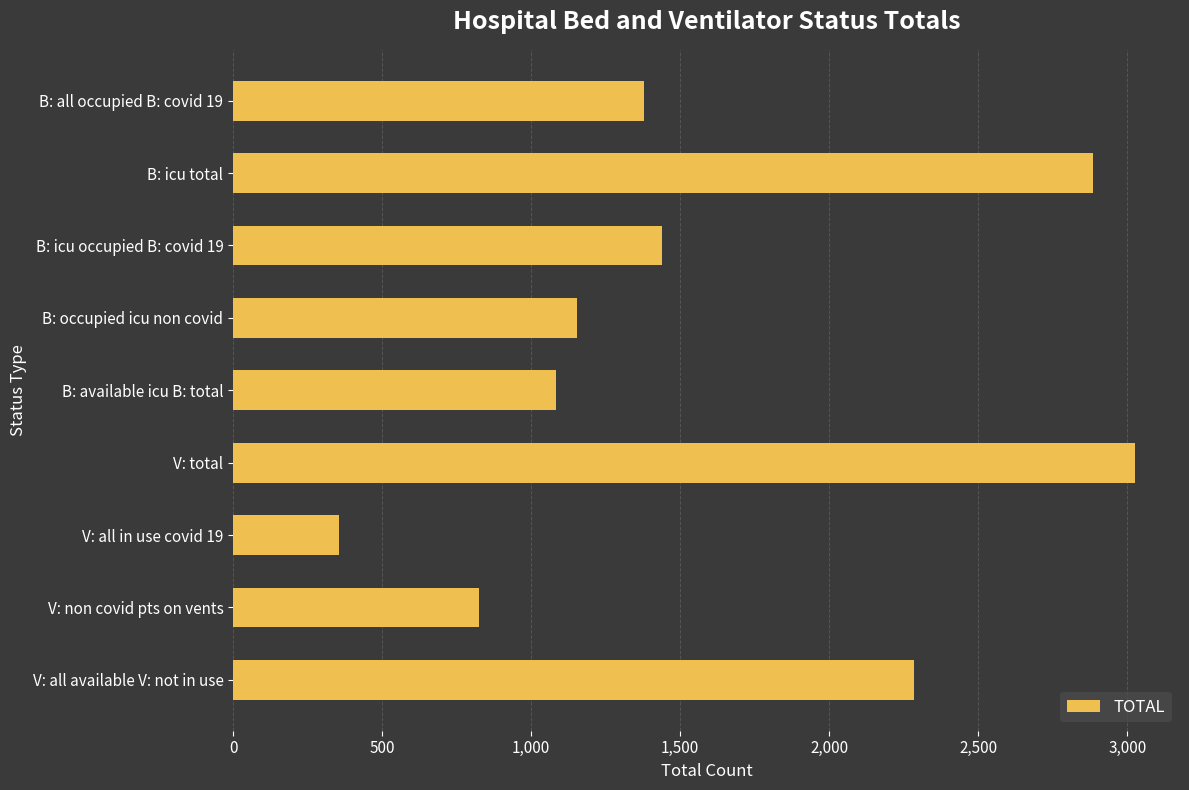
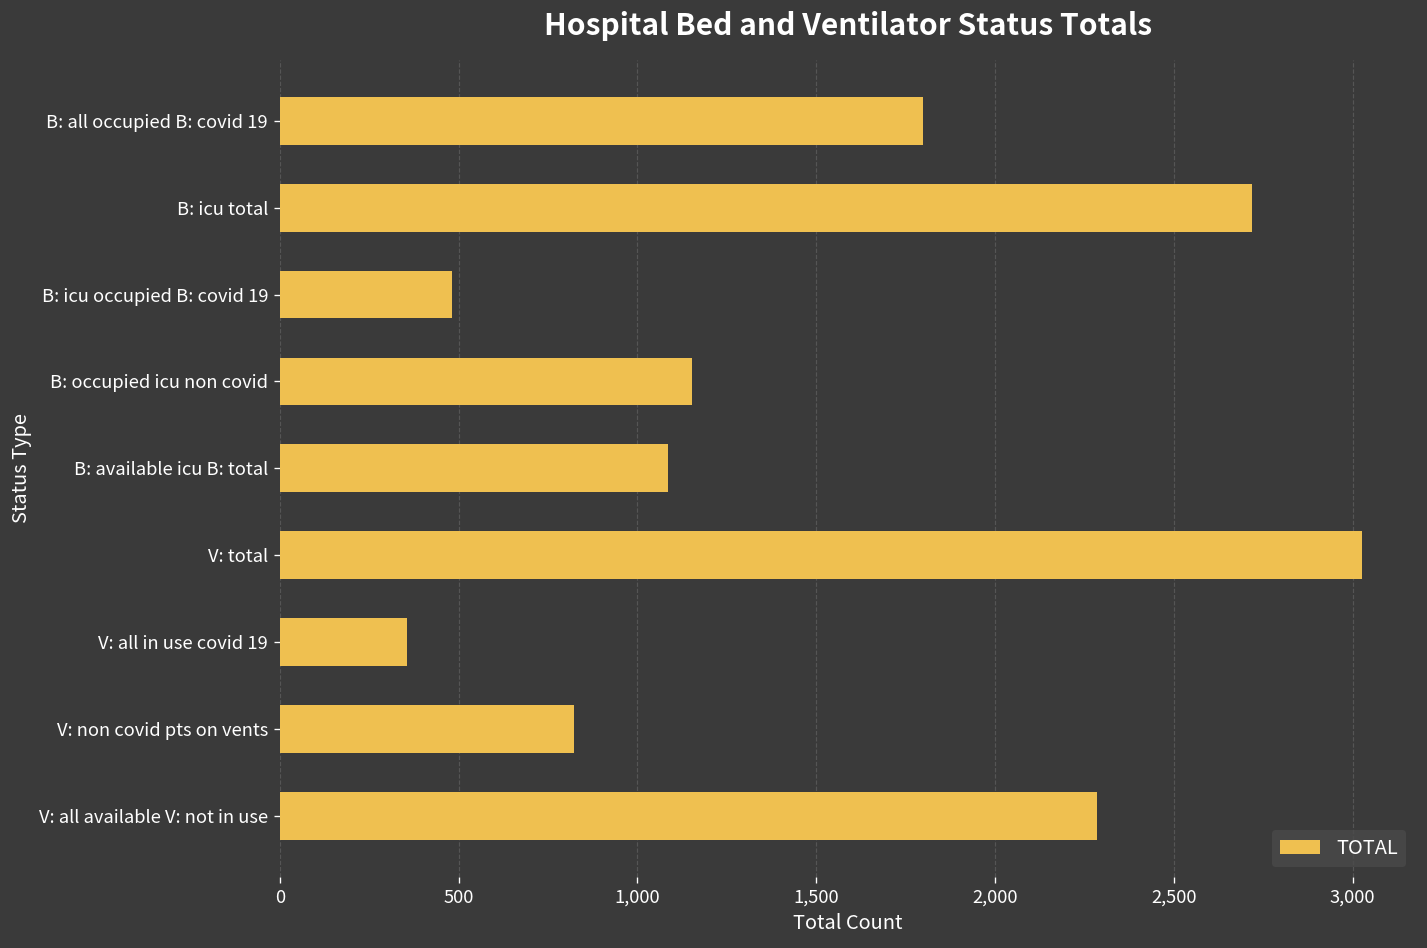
B: all occupied B: covid 19: 1,380 -> 1,800
B: icu total: 2,880 -> 2,720
B: icu occupied B: covid 19: 1,440 -> 480
